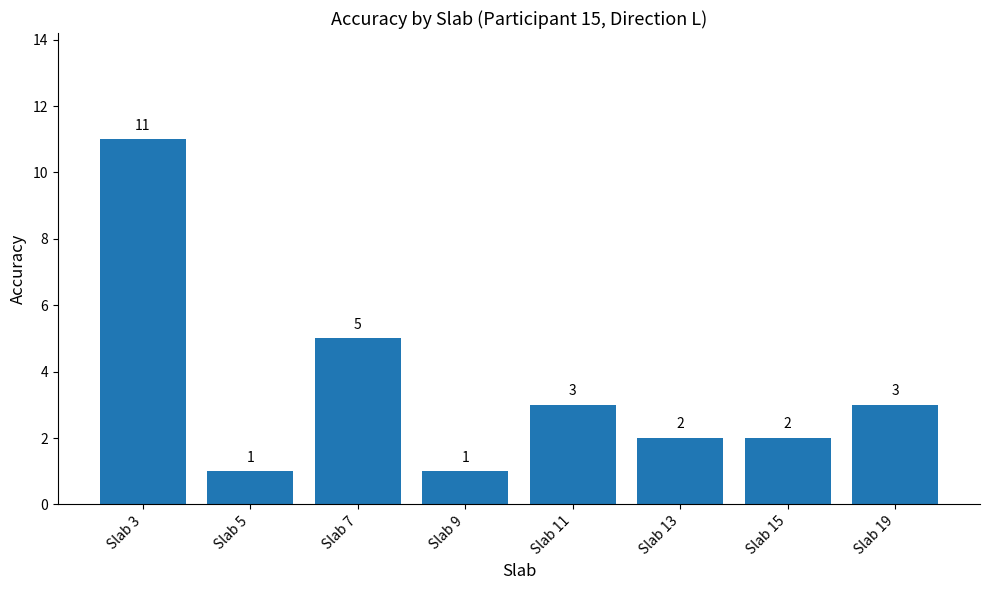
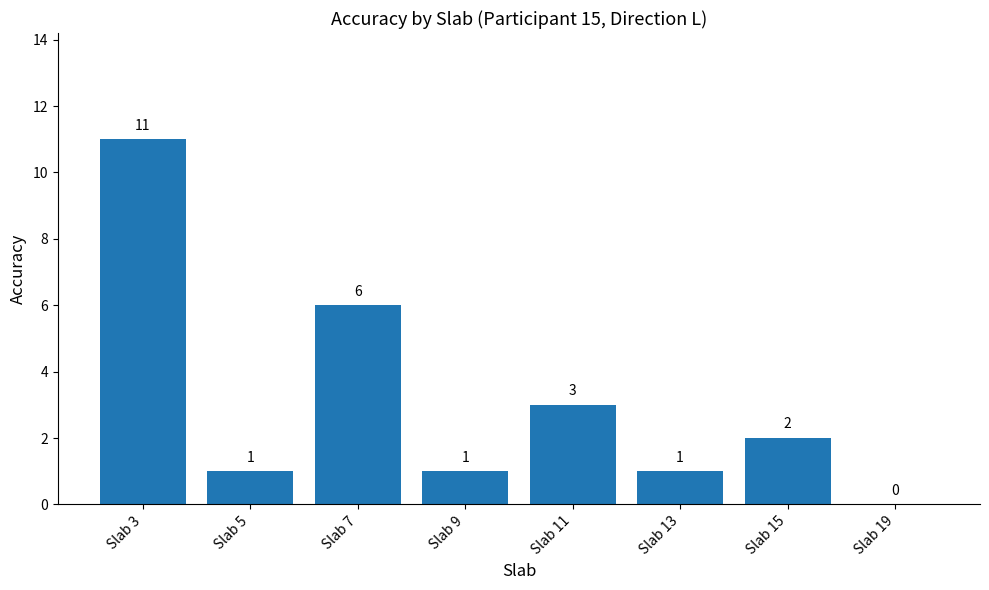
Slab 7: 5 -> 6
Slab 13: 2 -> 1
Slab 19: 3 -> 0
